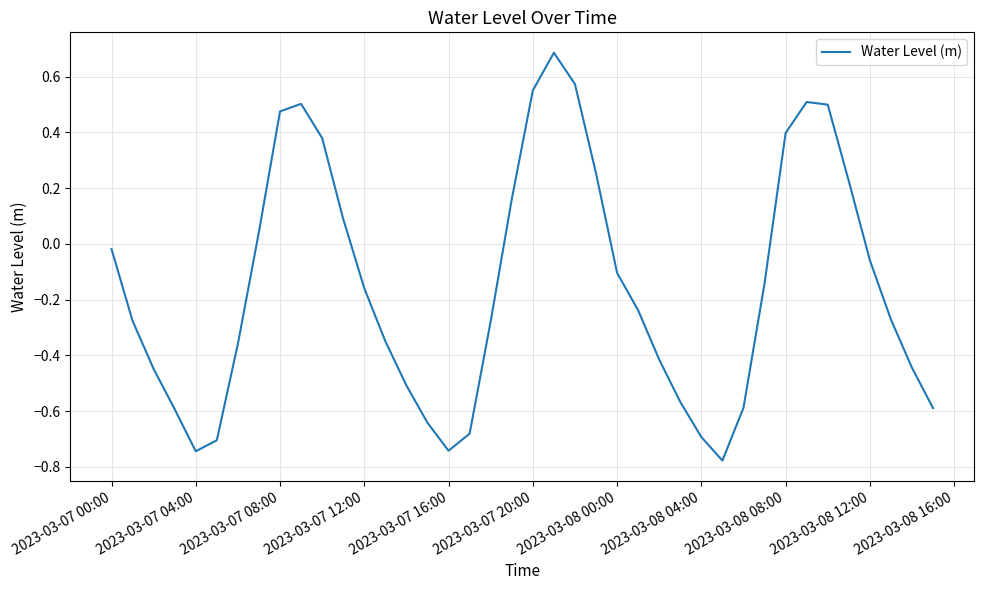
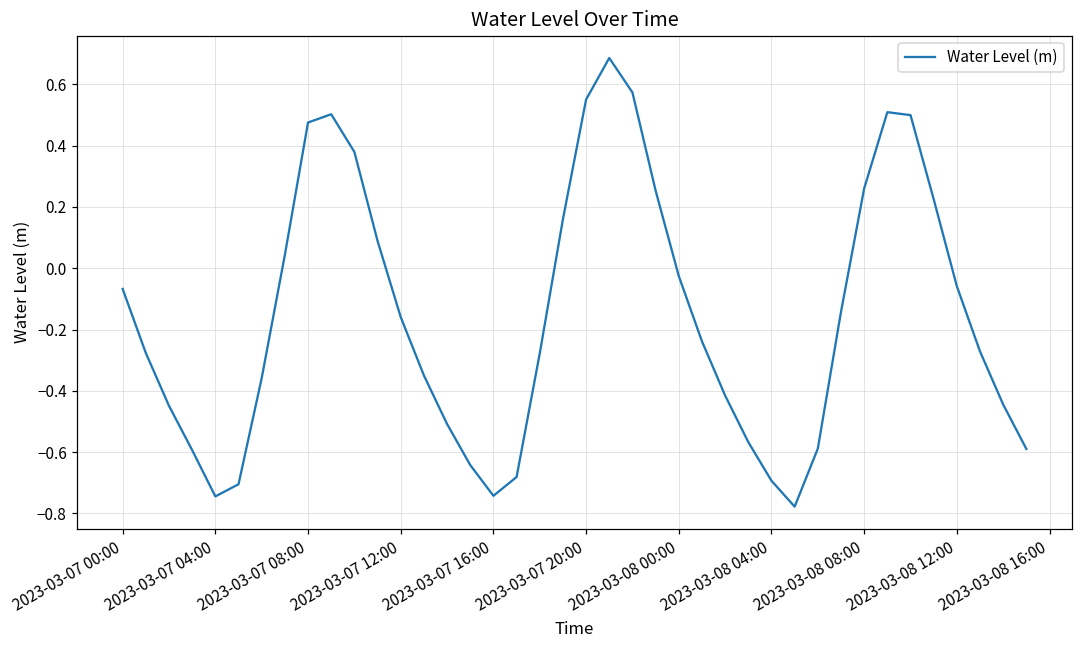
2023-03-07 00:00: -0.02 -> -0.07
2023-03-08 00:00: -0.10 -> -0.03
2023-03-08 08:00: 0.40 -> 0.26
